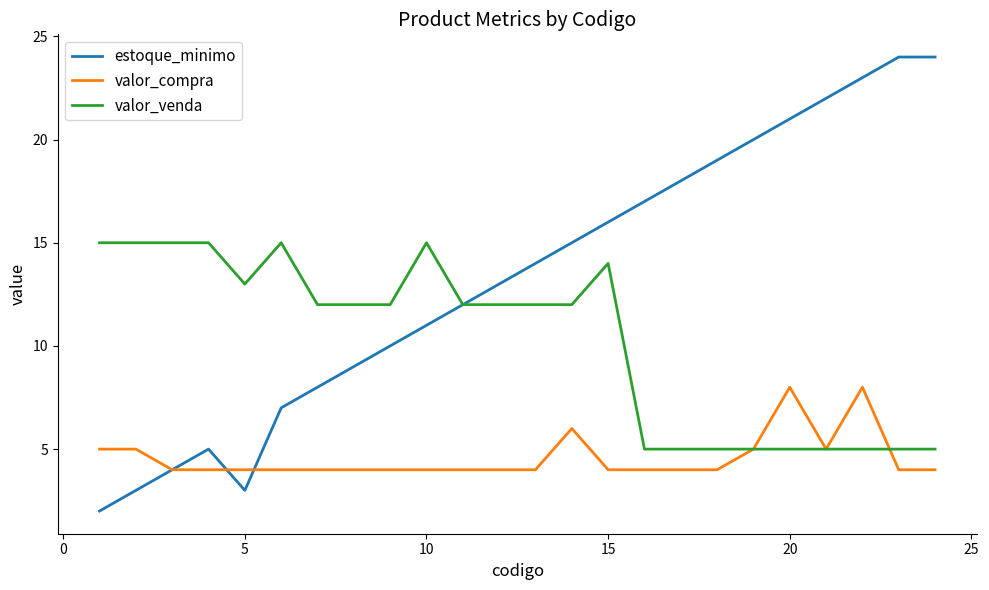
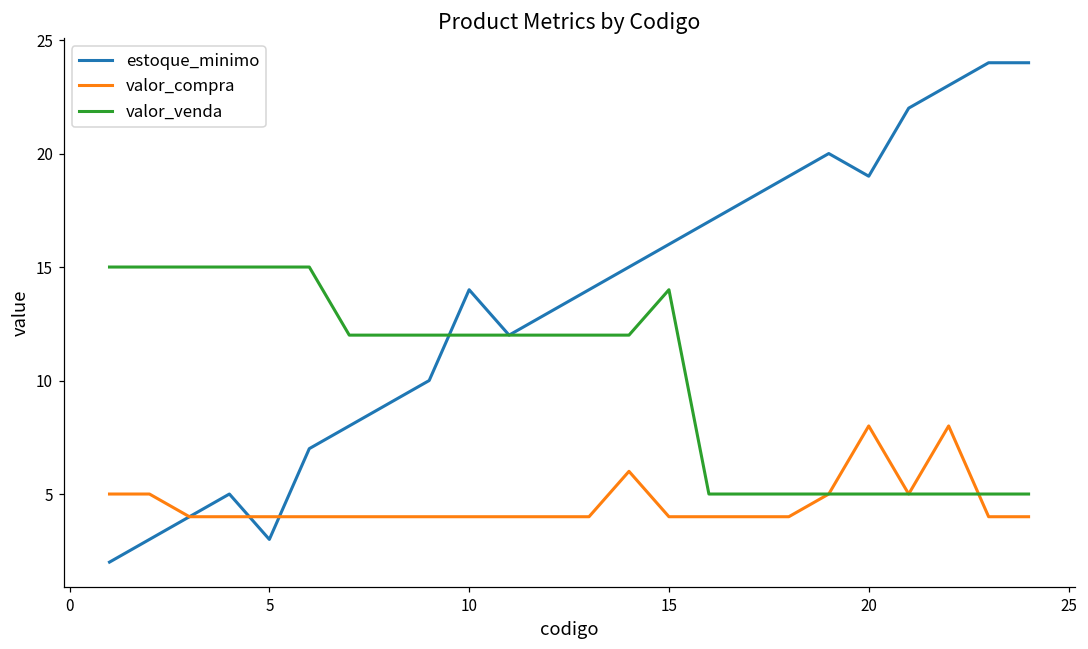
valor_venda, 5: 13 -> 15
estoque_minimo, 10: 11 -> 14
valor_venda, 10: 15 -> 12
estoque_minimo, 20: 21 -> 19
